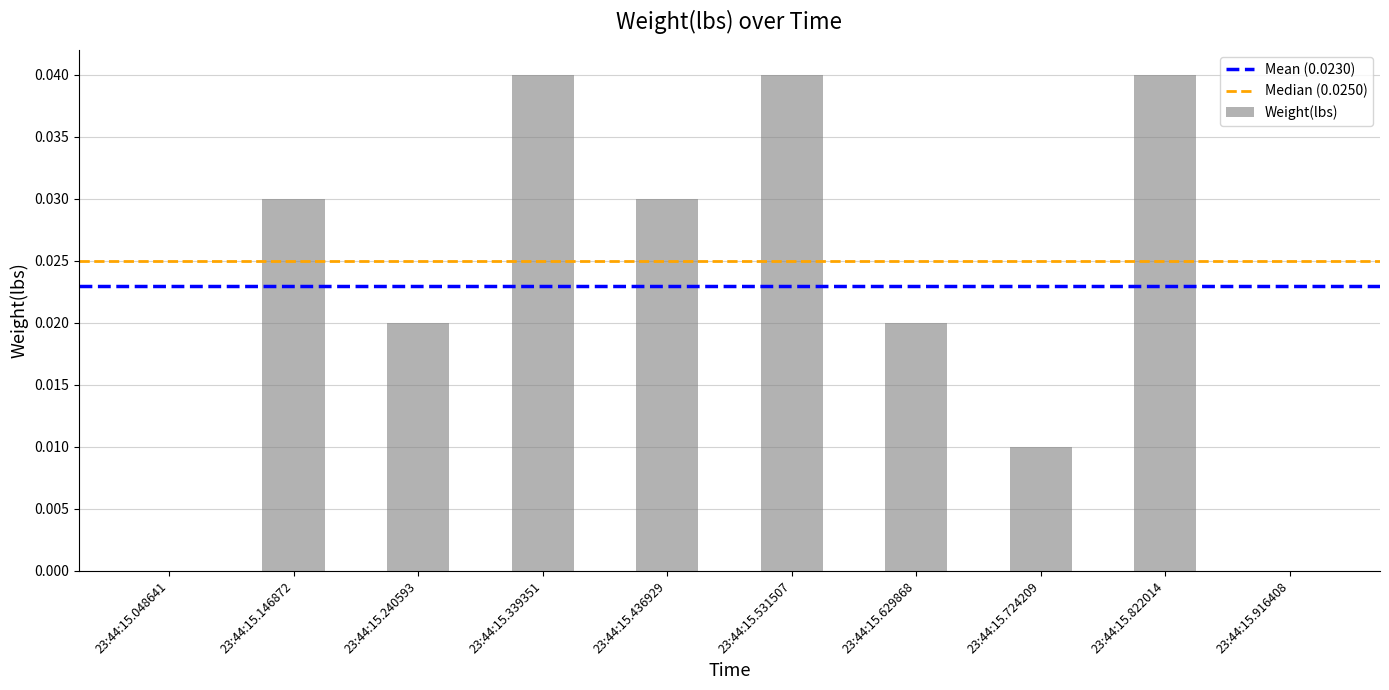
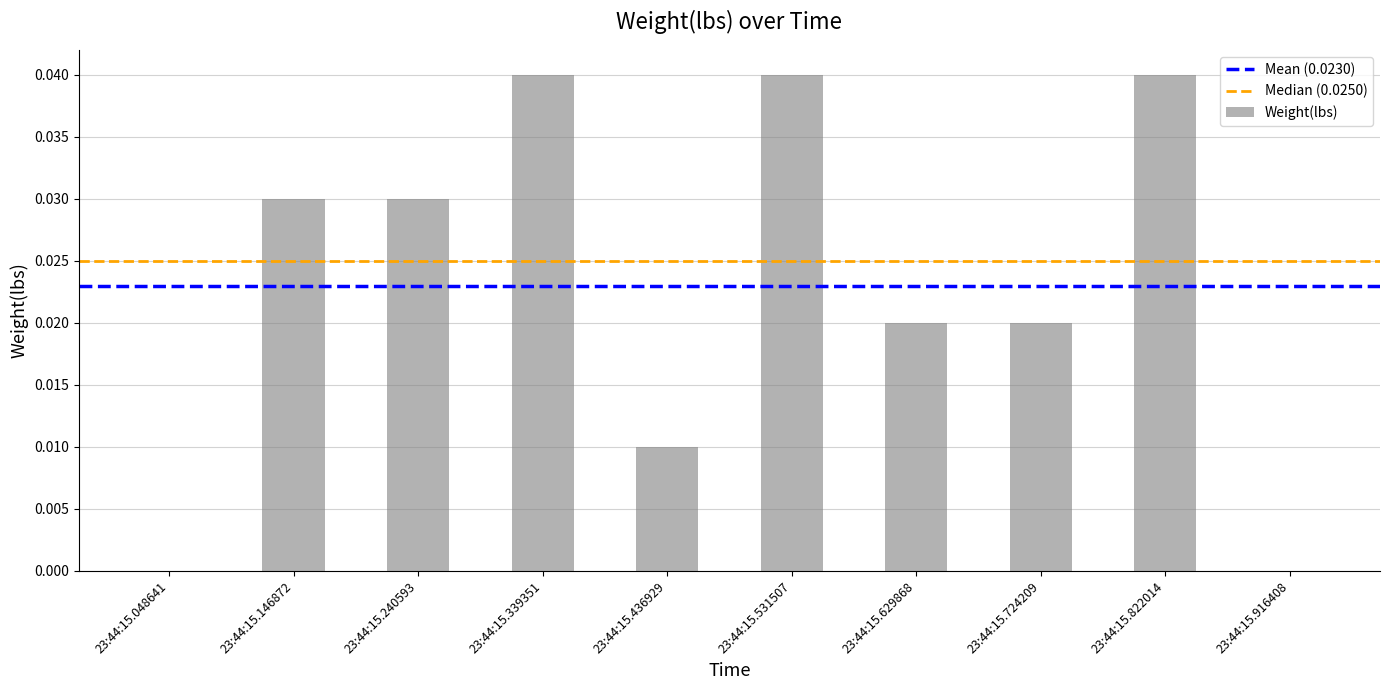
23:44:15.240593: 0.02 -> 0.03
23:44:15.436929: 0.03 -> 0.01
23:44:15.724209: 0.01 -> 0.02
